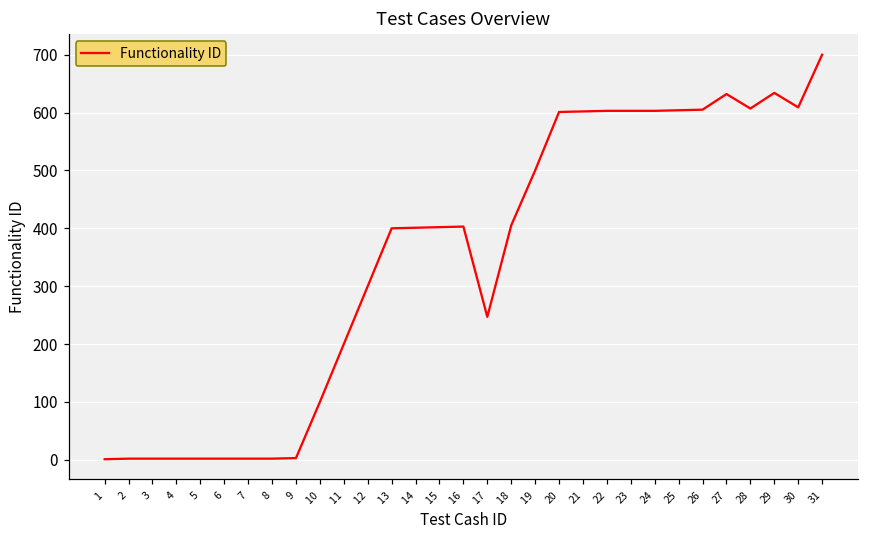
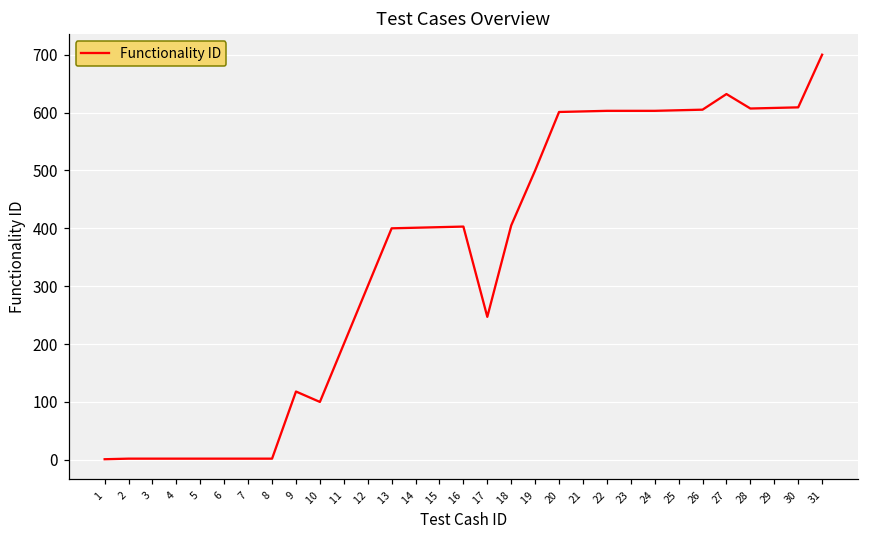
9: 0 -> 120
29: 630 -> 610
